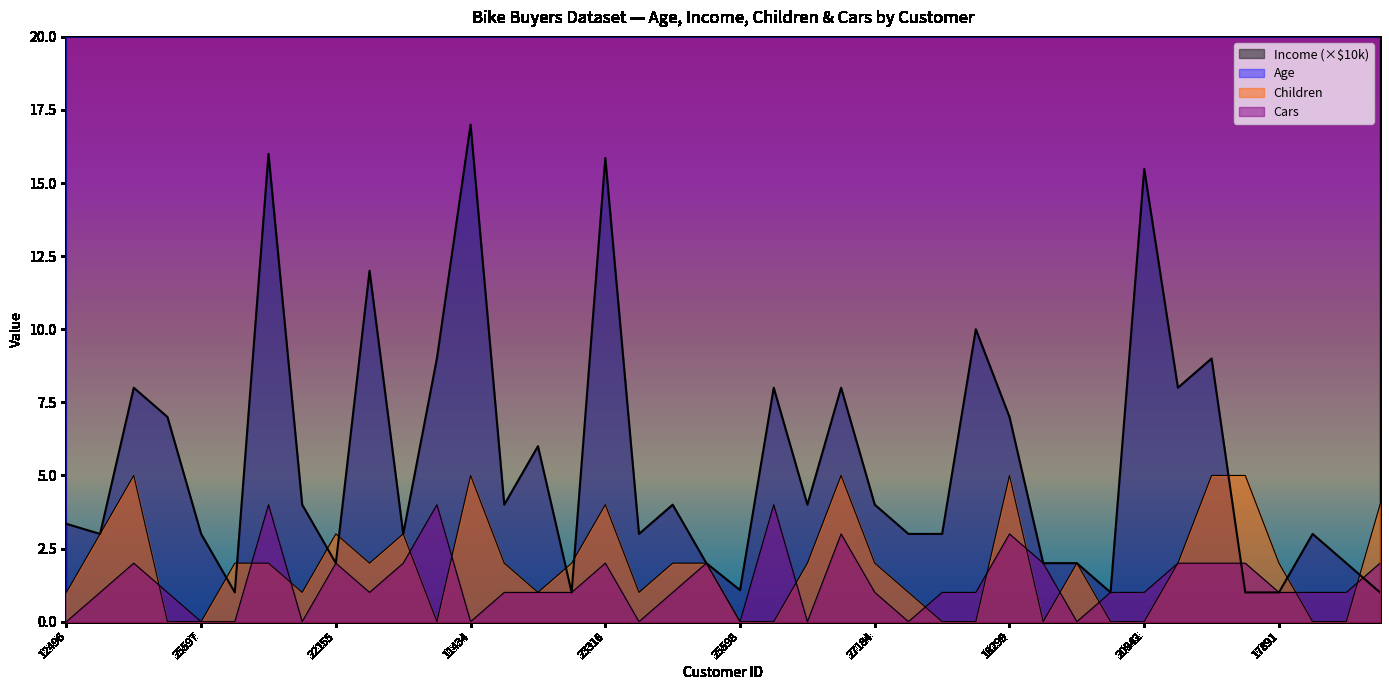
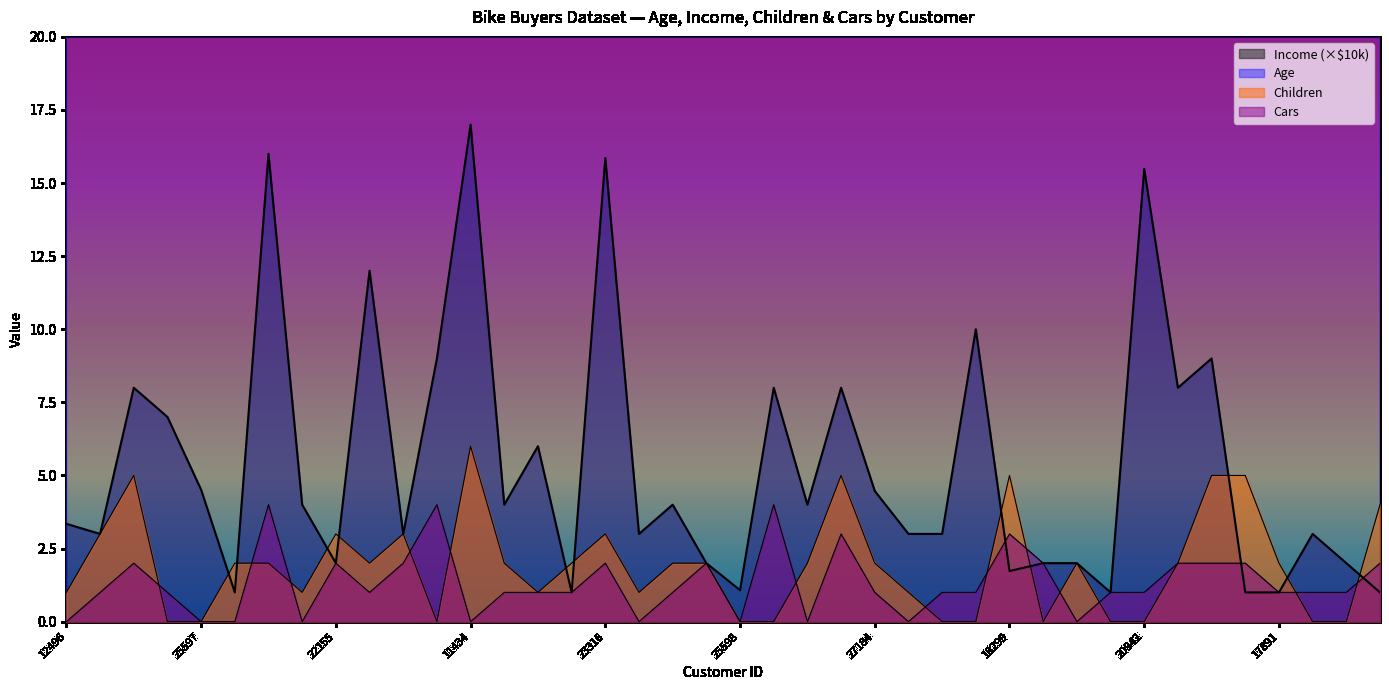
Income (×$10k), 25597: 3.0 -> 4.5
Children, 11434: 5 -> 6
Children, 23316: 4 -> 3
Income (×$10k), 27184: 4.0 -> 4.5
Income (×$10k), 18299: 7.0 -> 1.7
